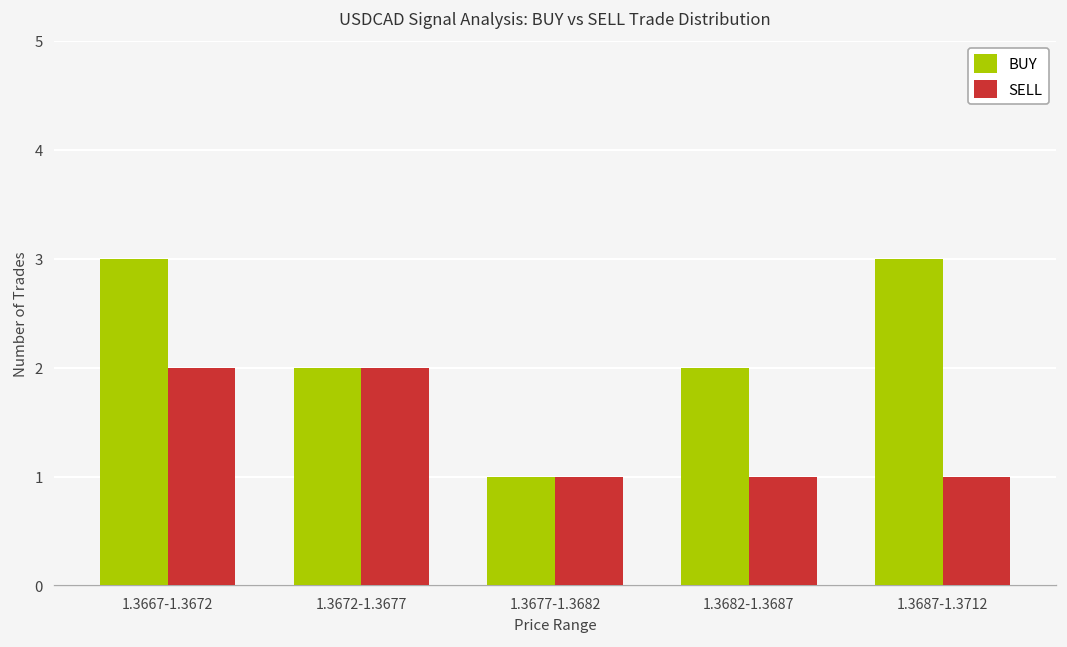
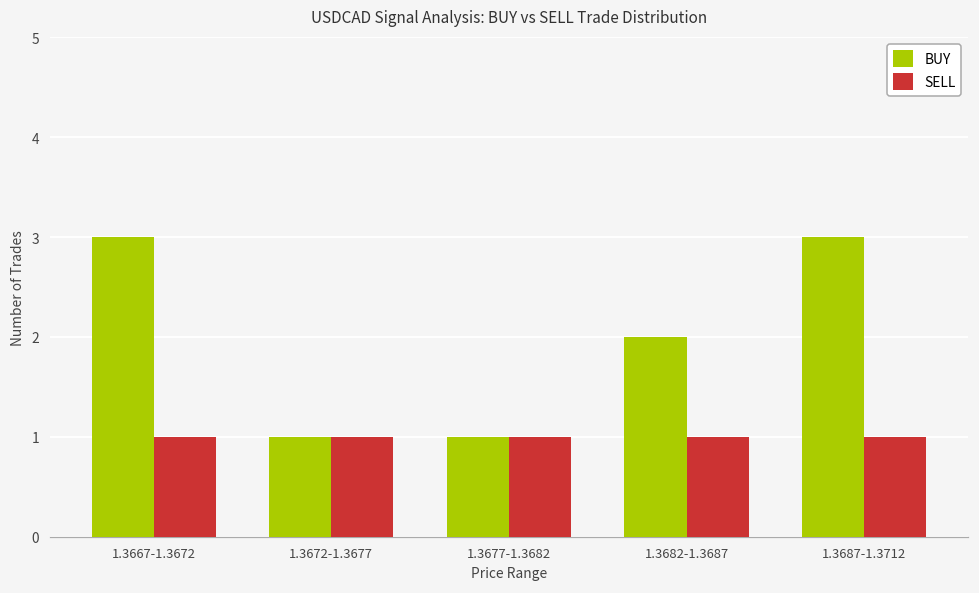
SELL, 1.3667-1.3672: 2 -> 1
BUY, 1.3672-1.3677: 2 -> 1
SELL, 1.3672-1.3677: 2 -> 1
